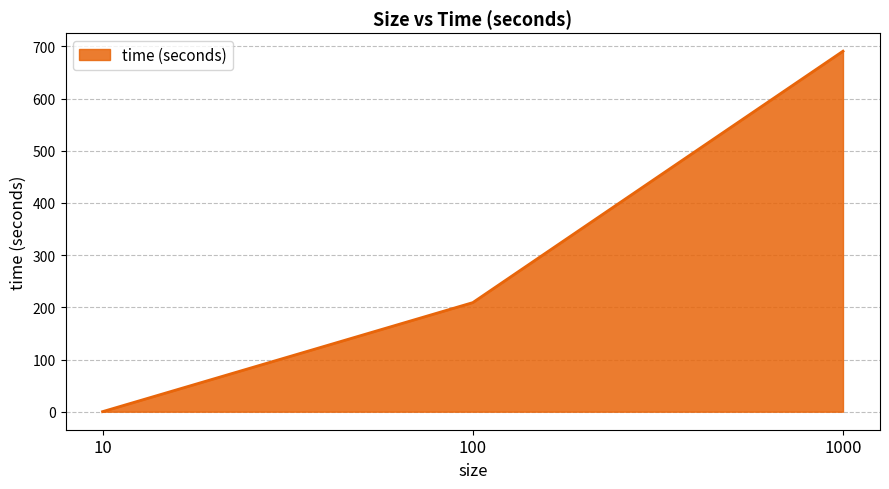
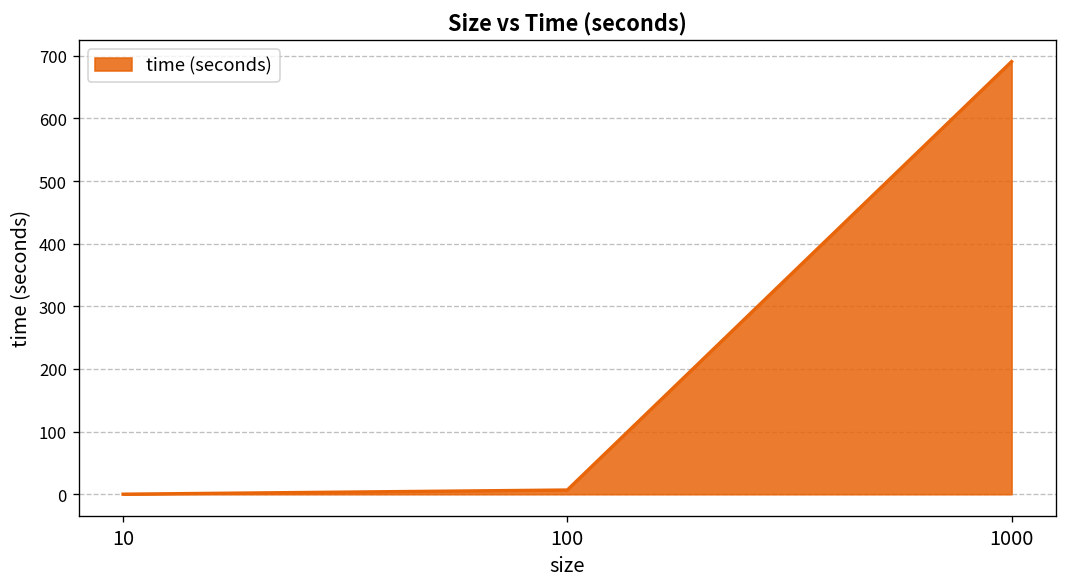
100: 210 -> 10
